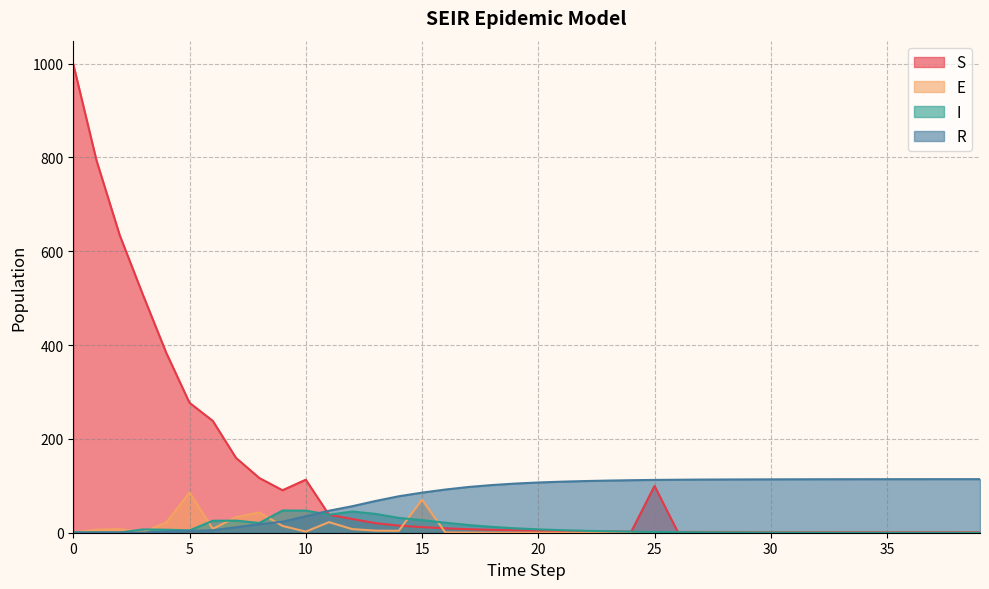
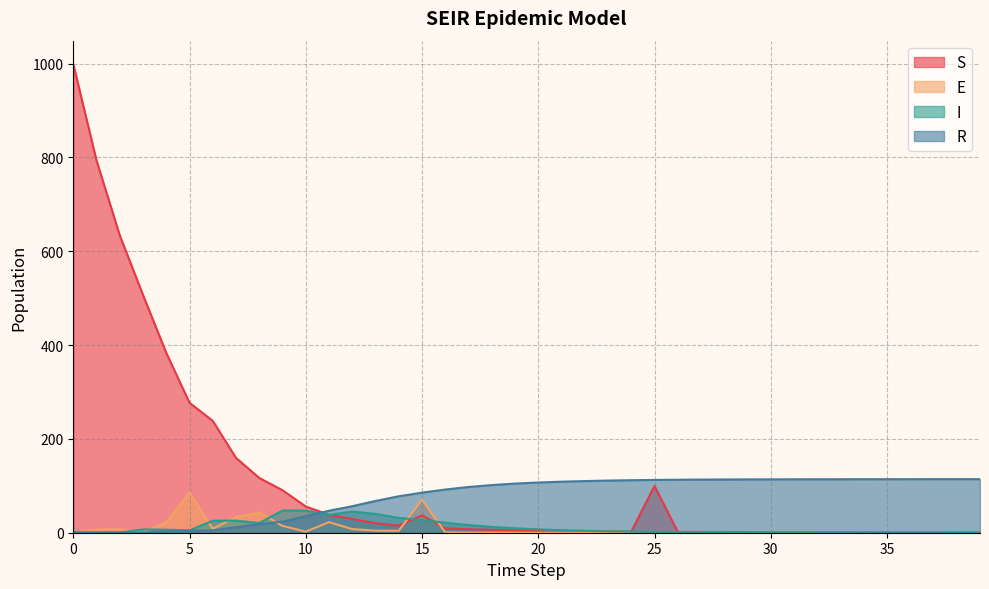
S, 10: 110 -> 60
S, 15: 10 -> 40
